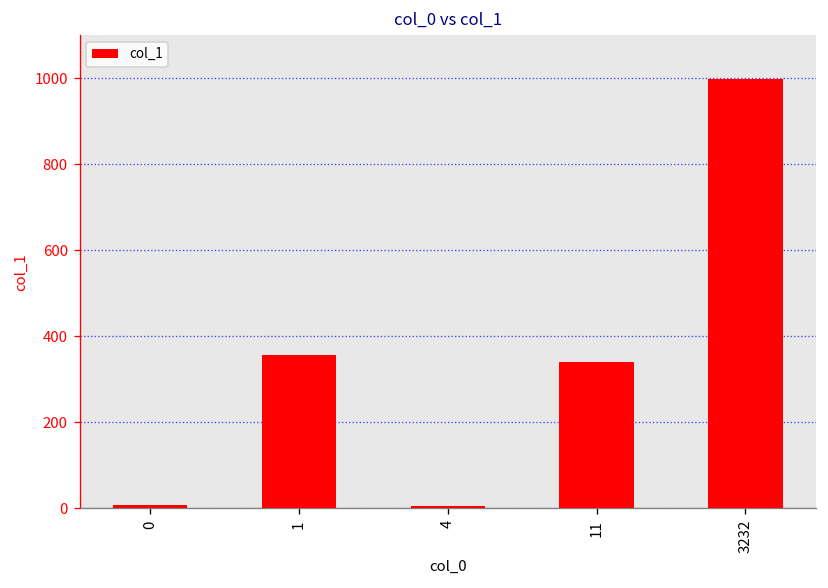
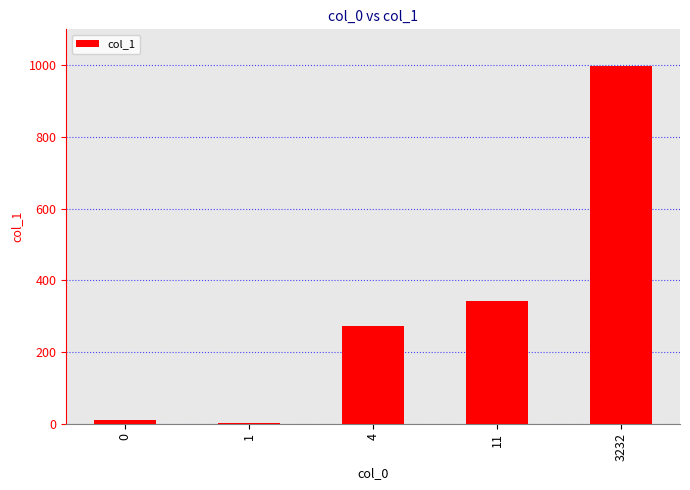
1: 360 -> 0
4: 10 -> 270
